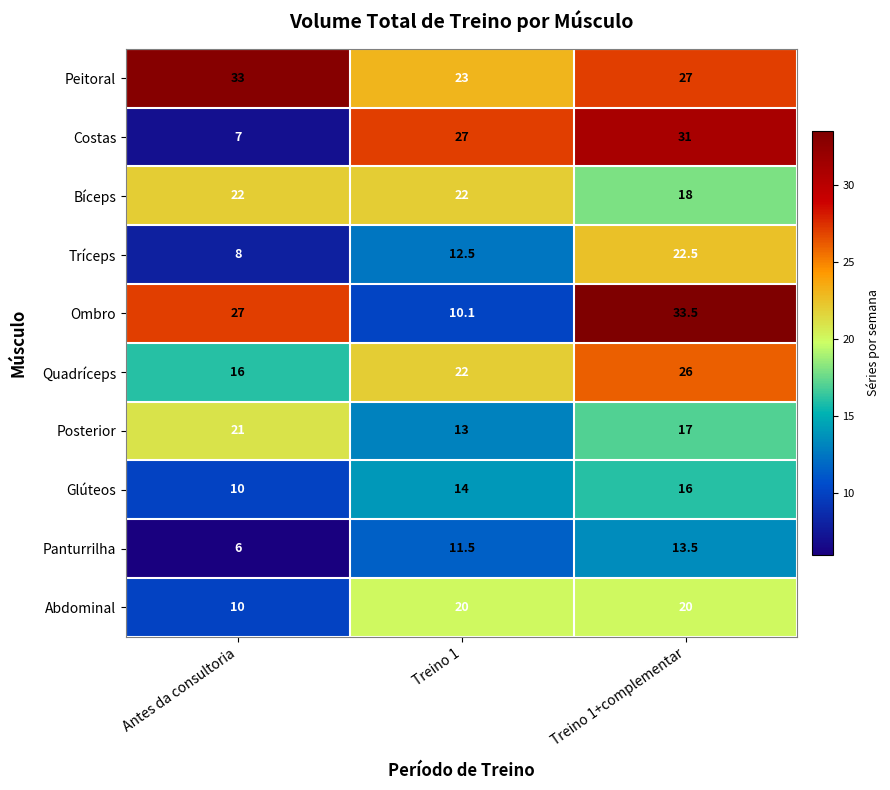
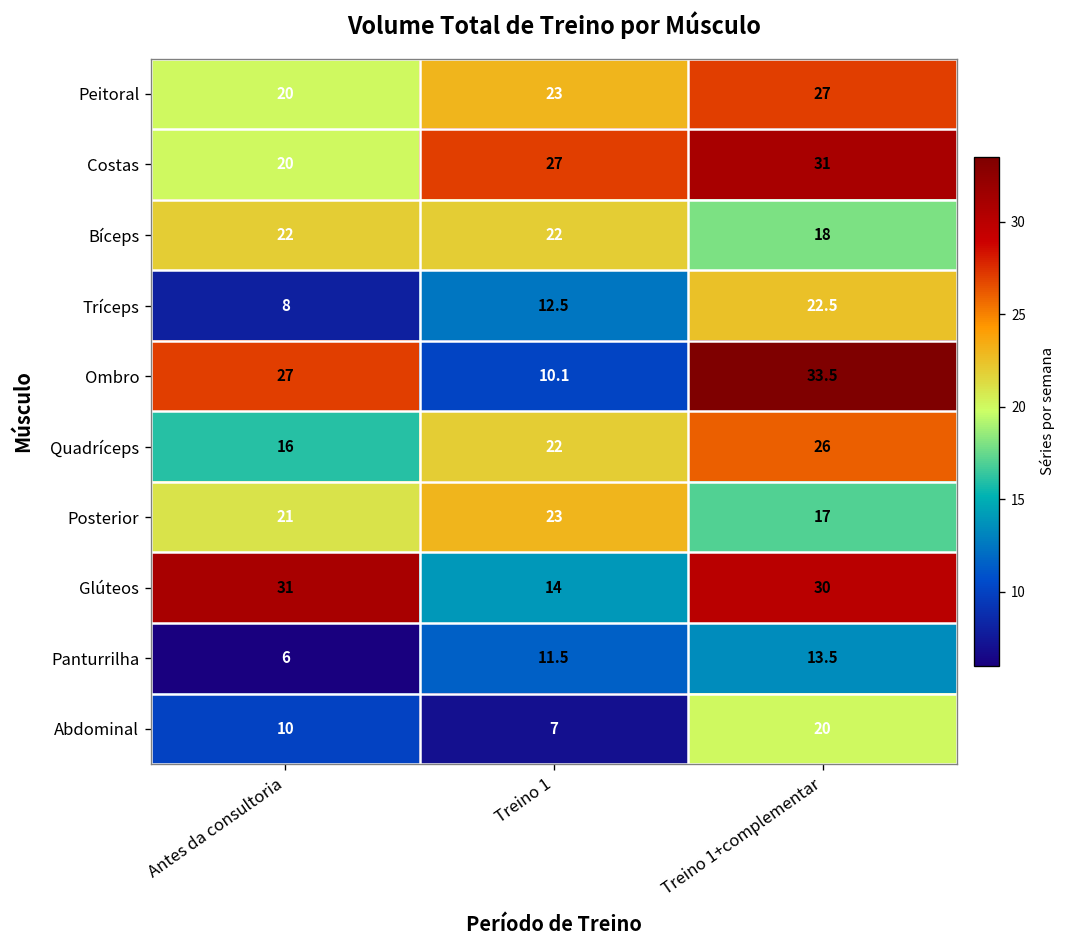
Peitoral, Antes da consultoria: 33 -> 20
Costas, Antes da consultoria: 7 -> 20
Posterior, Treino 1: 13 -> 23
Glúteos, Antes da consultoria: 10 -> 31
Glúteos, Treino 1+complementar: 16 -> 30
Abdominal, Treino 1: 20 -> 7
